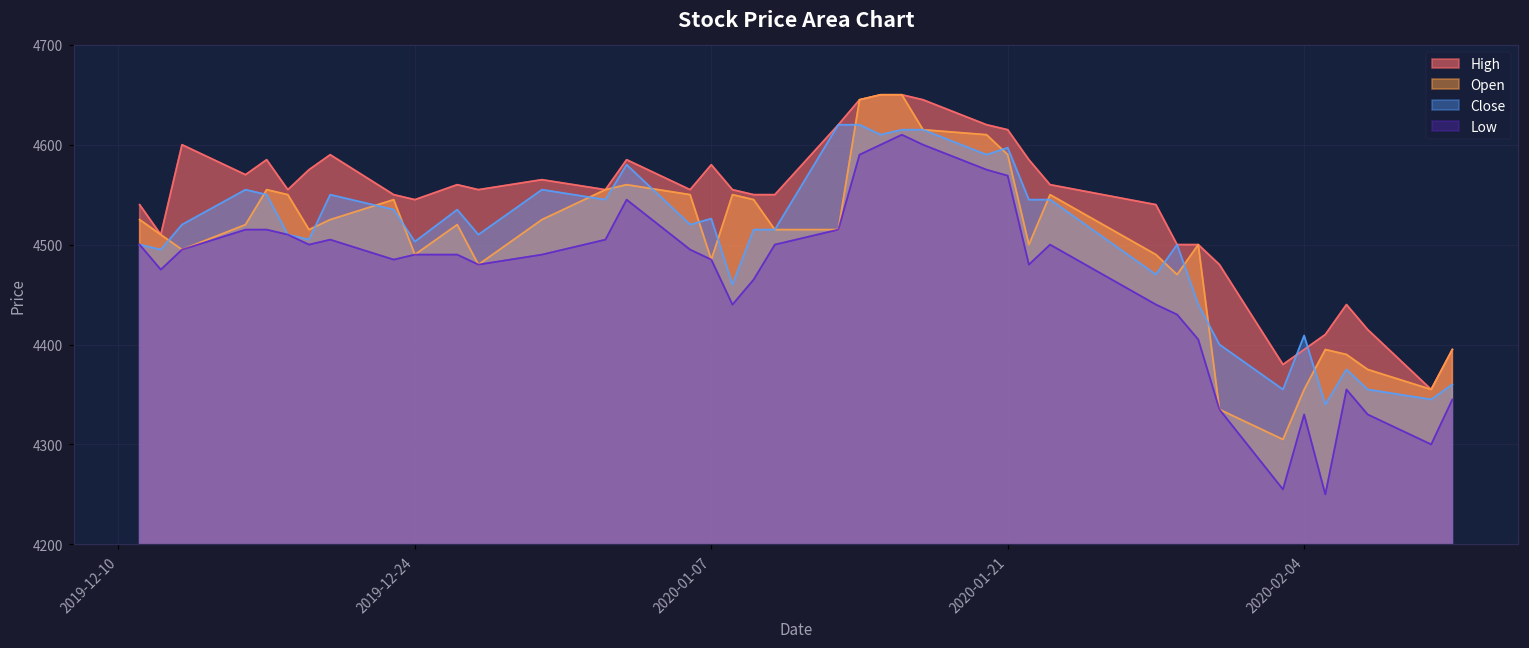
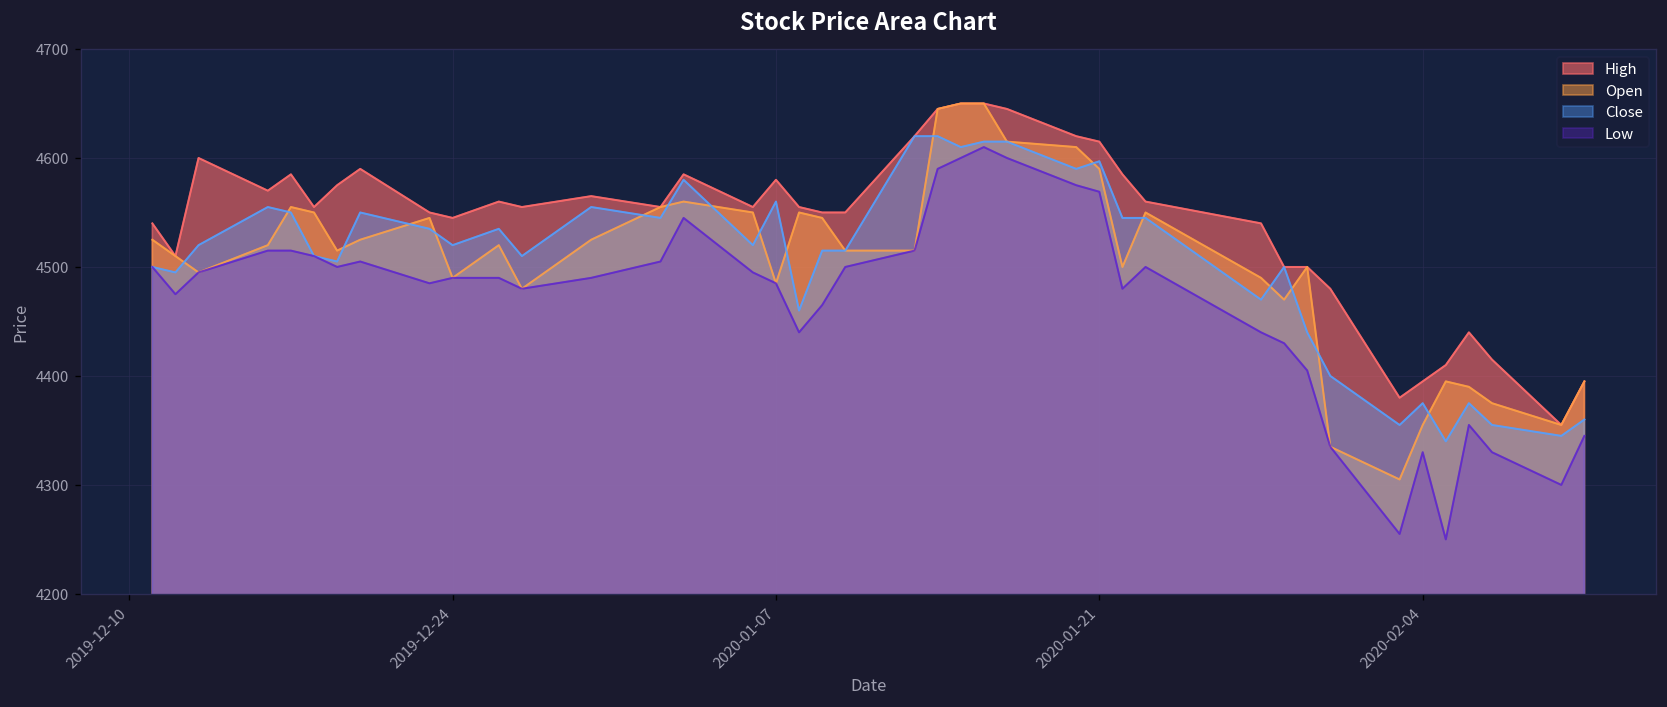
Close, 2019-12-24: 4500 -> 4520
Close, 2020-01-07: 4530 -> 4560
Close, 2020-02-04: 4410 -> 4380
